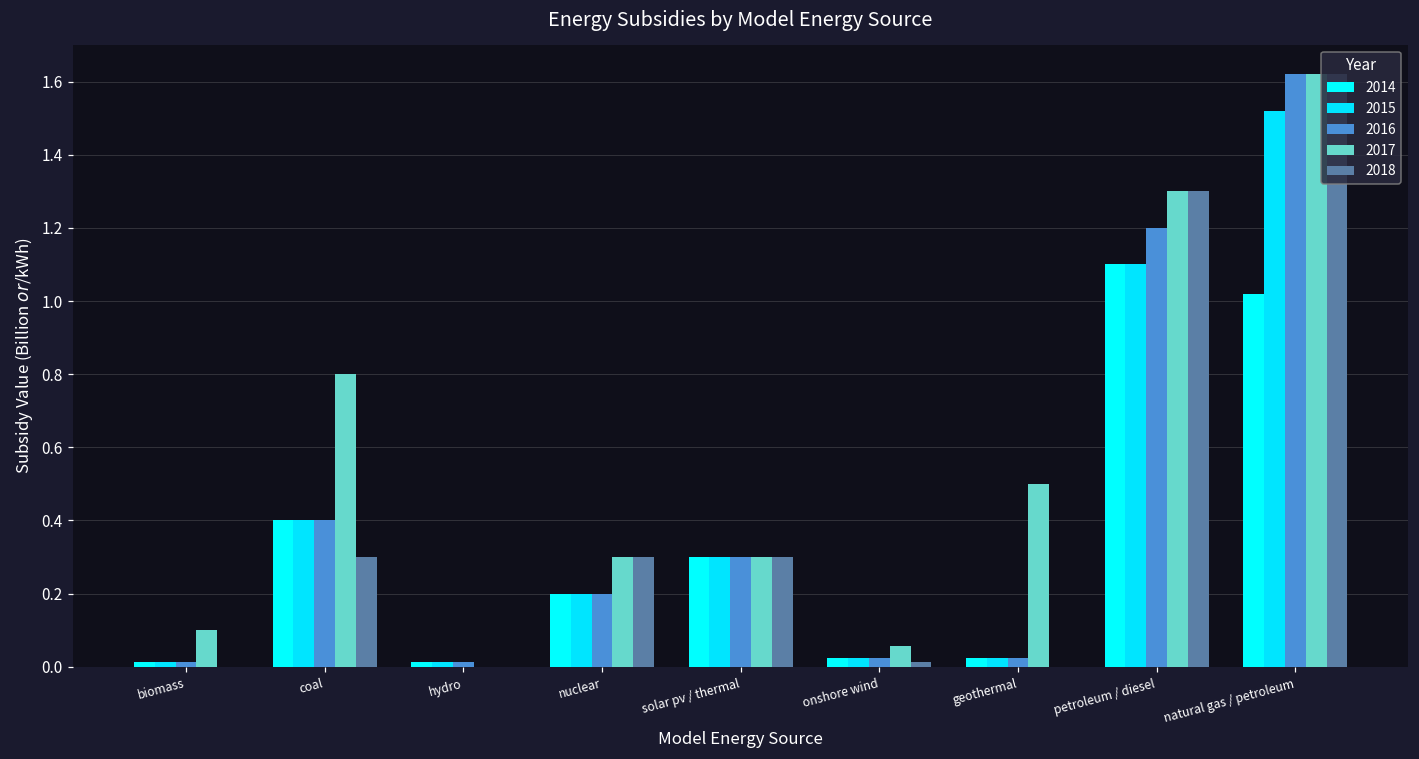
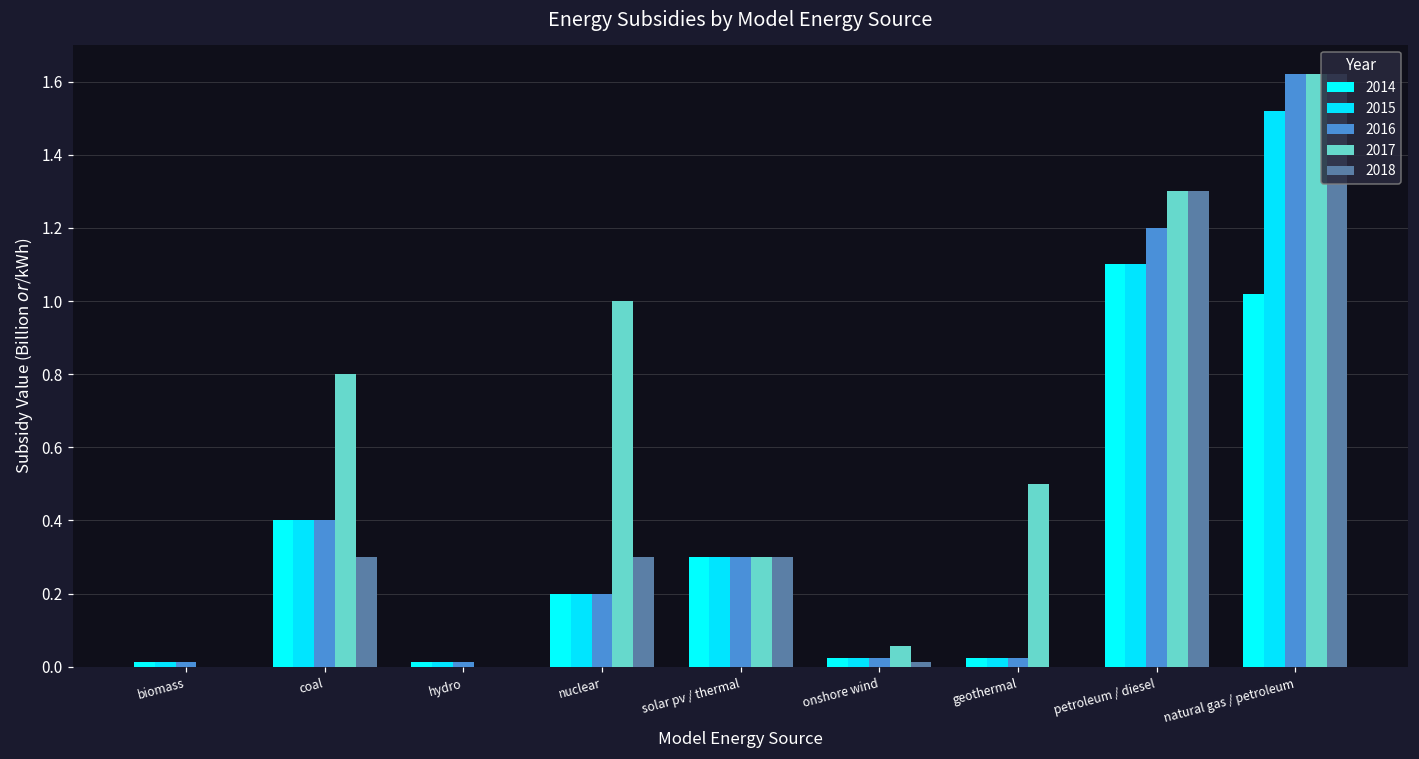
2017, biomass: 0.1 -> 0.0
2017, nuclear: 0.3 -> 1.0
